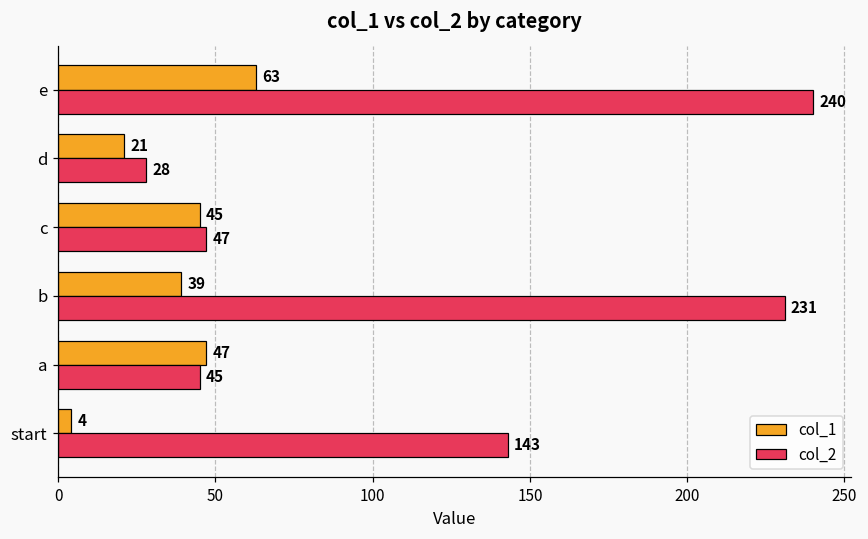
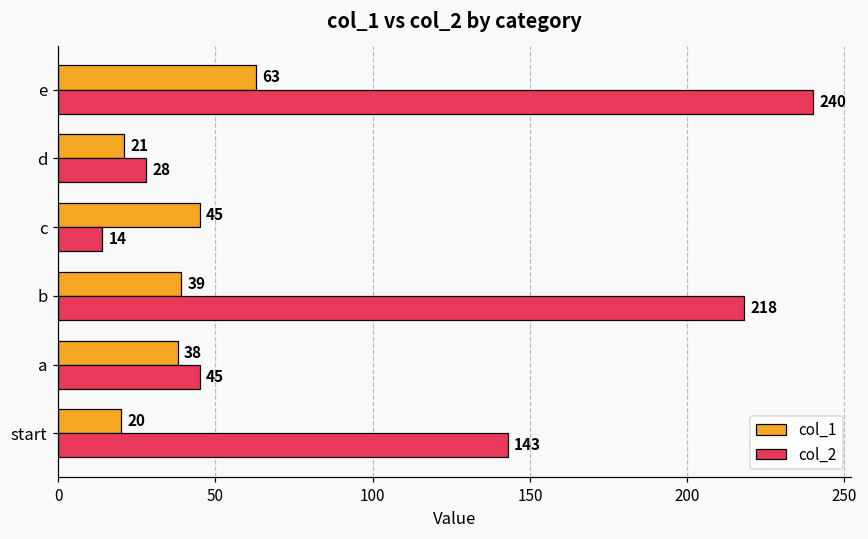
col_2, c: 47 -> 14
col_2, b: 231 -> 218
col_1, a: 47 -> 38
col_1, start: 4 -> 20
